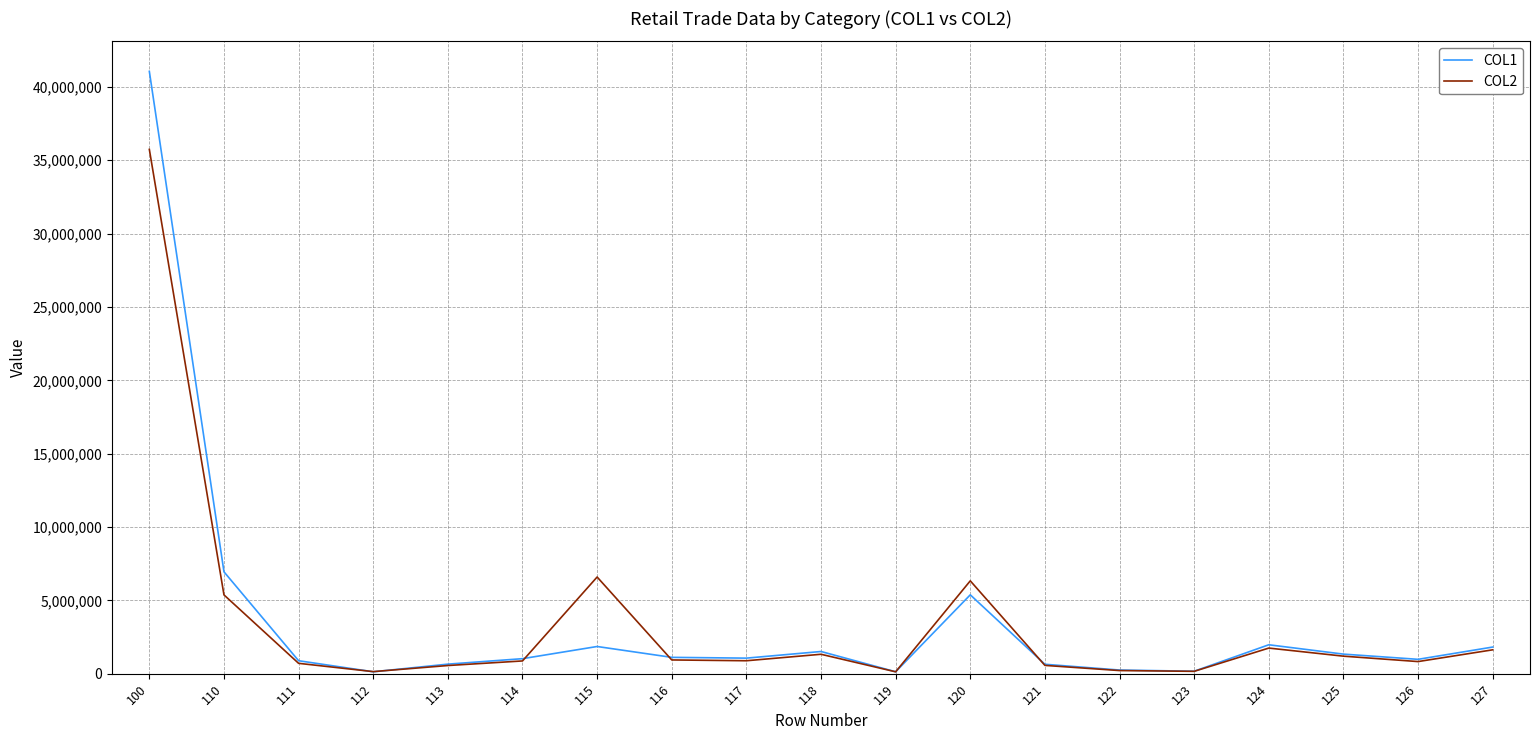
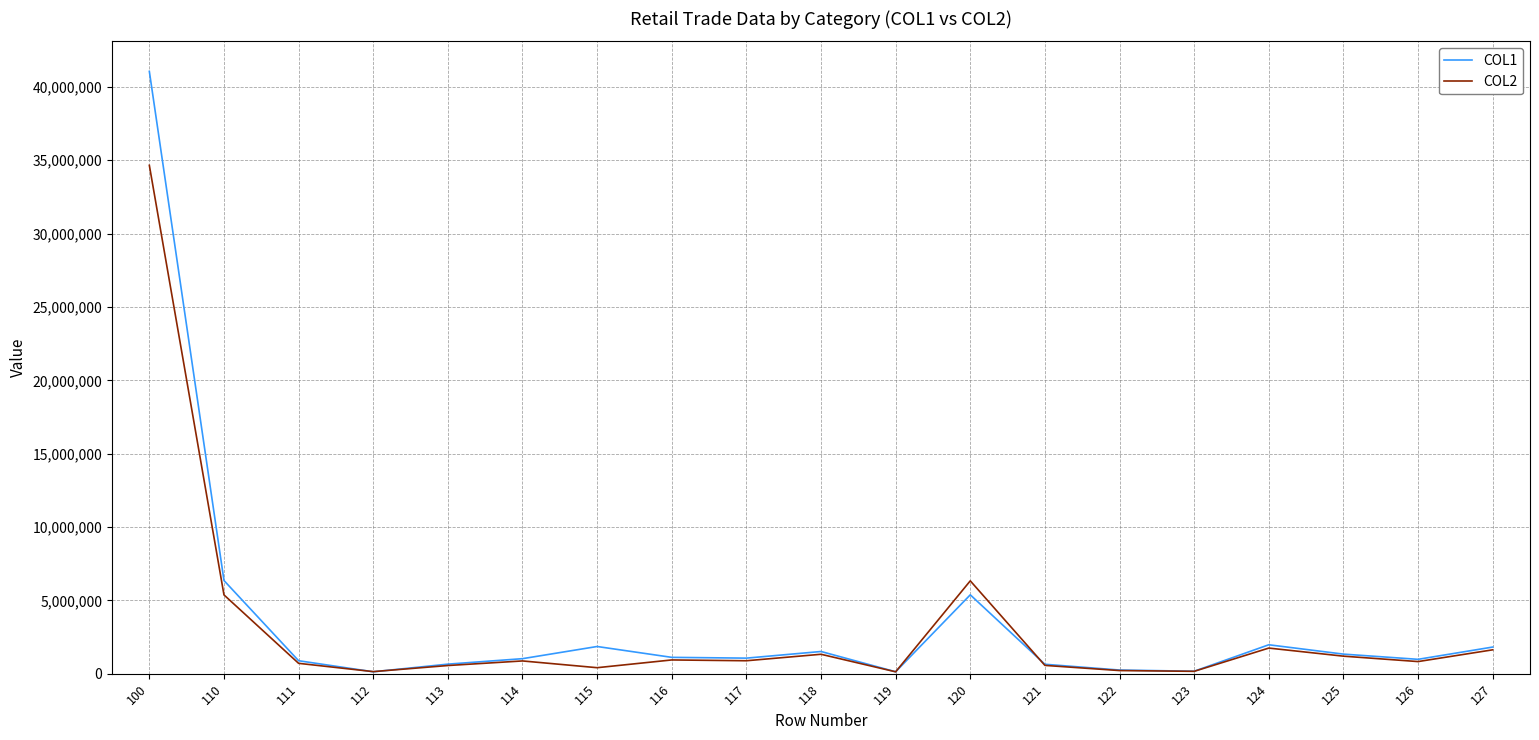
COL2, 100: 35,700,000 -> 34,700,000
COL1, 110: 6,900,000 -> 6,400,000
COL2, 115: 6,600,000 -> 400,000
